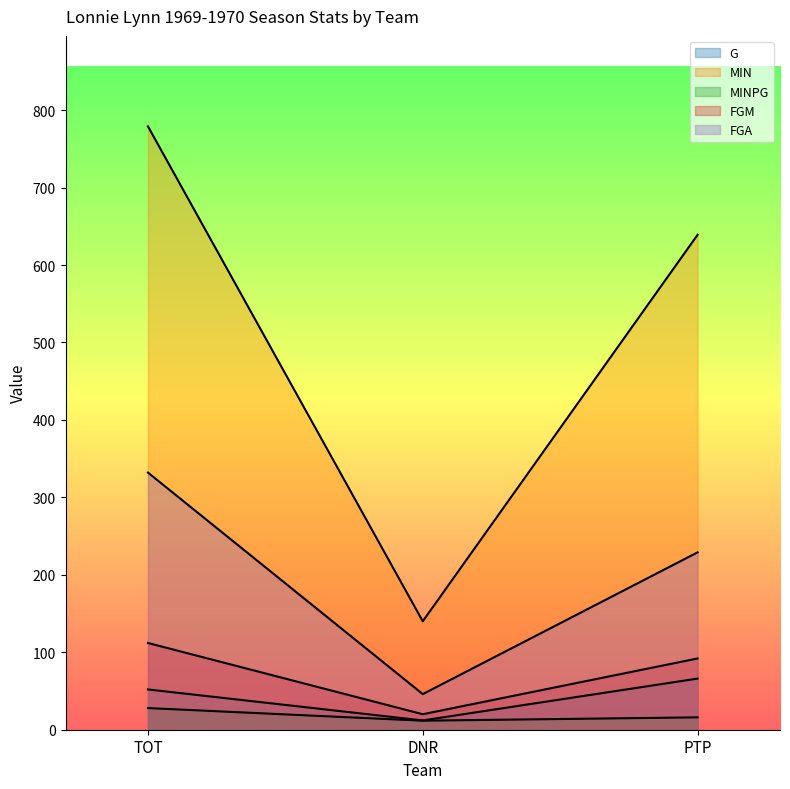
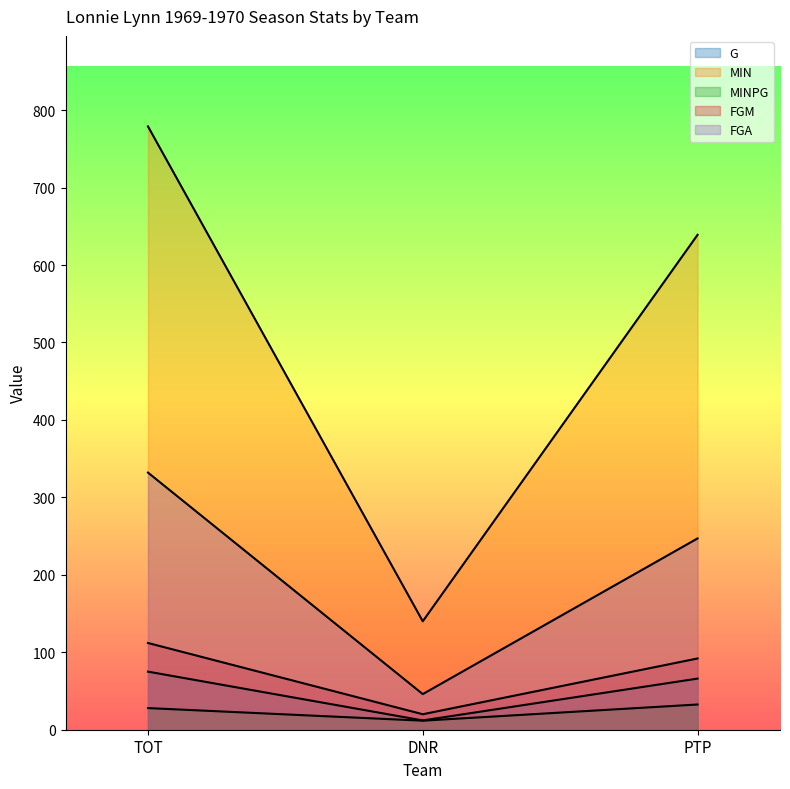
G, TOT: 50 -> 80
MINPG, PTP: 20 -> 30
FGA, PTP: 230 -> 250
